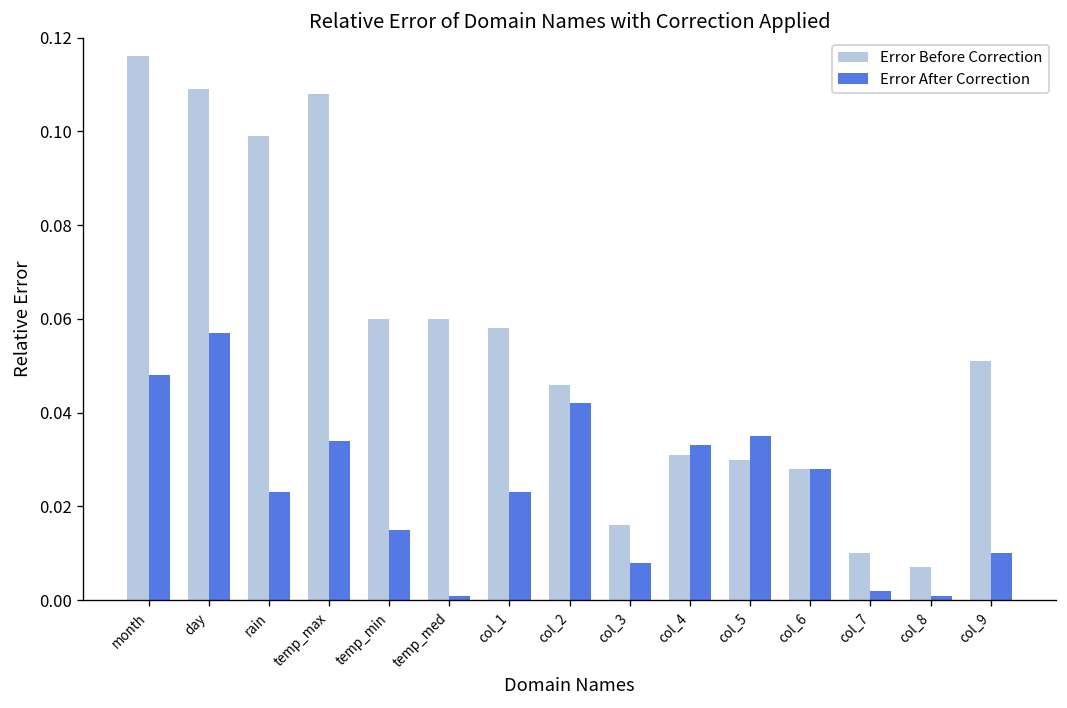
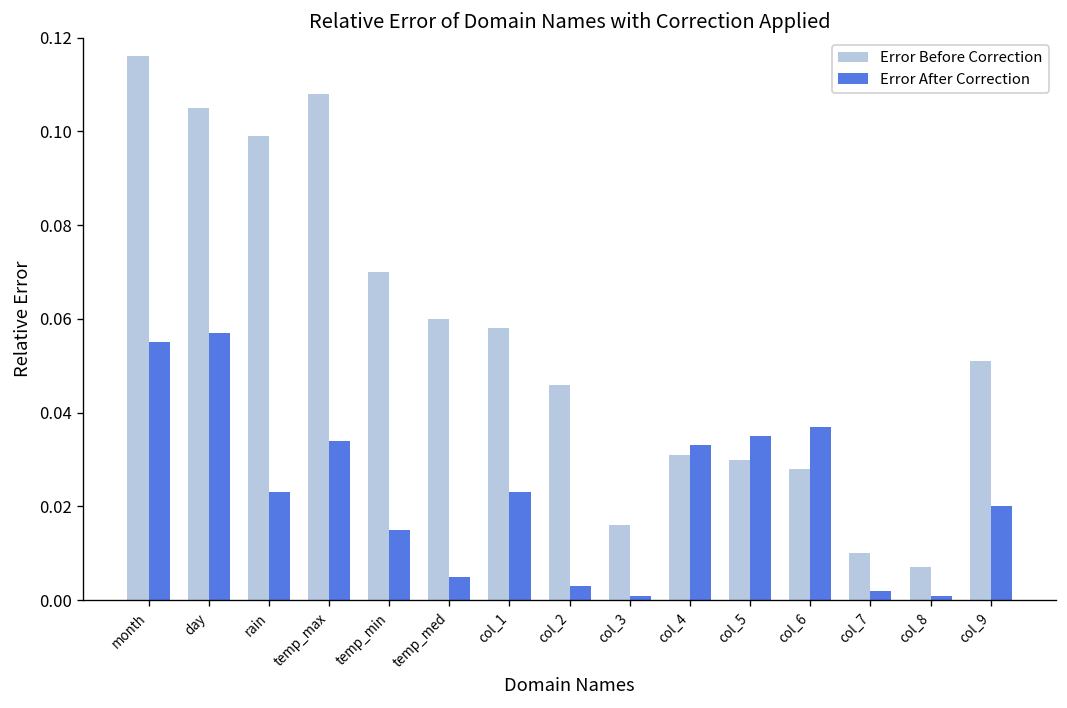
Error After Correction, month: 0.048 -> 0.055
Error Before Correction, day: 0.109 -> 0.105
Error Before Correction, temp_min: 0.06 -> 0.07
Error After Correction, temp_med: 0.001 -> 0.005
Error After Correction, col_2: 0.042 -> 0.003
Error After Correction, col_3: 0.008 -> 0.001
Error After Correction, col_6: 0.028 -> 0.037
Error After Correction, col_9: 0.01 -> 0.02
